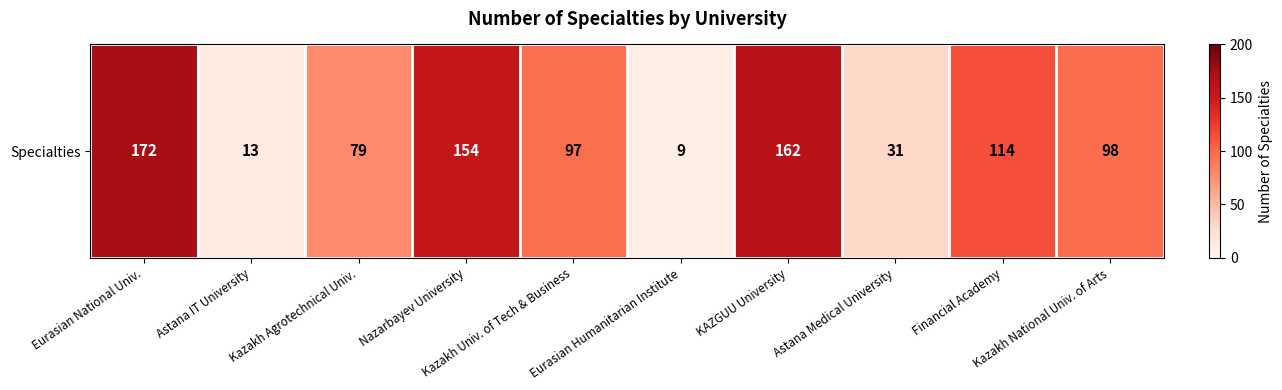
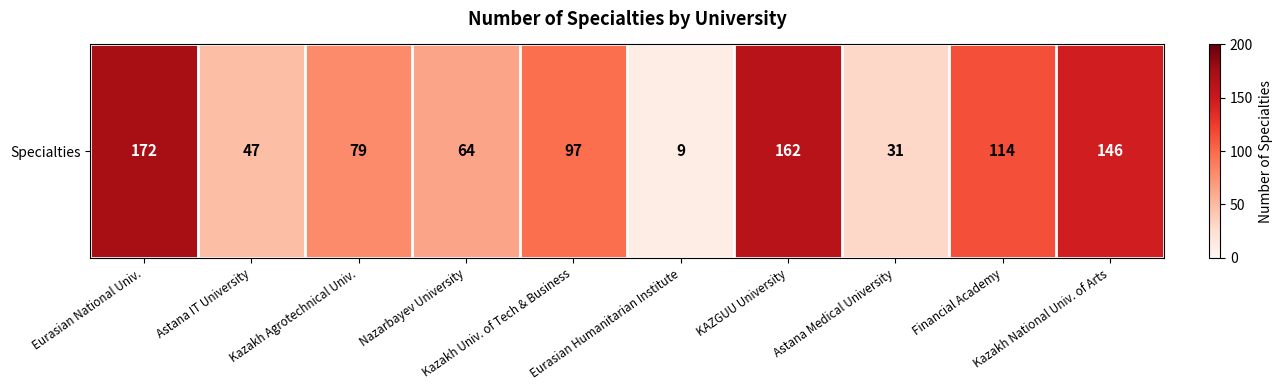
Specialties, Astana IT University: 13 -> 47
Specialties, Nazarbayev University: 154 -> 64
Specialties, Kazakh National Univ. of Arts: 98 -> 146
